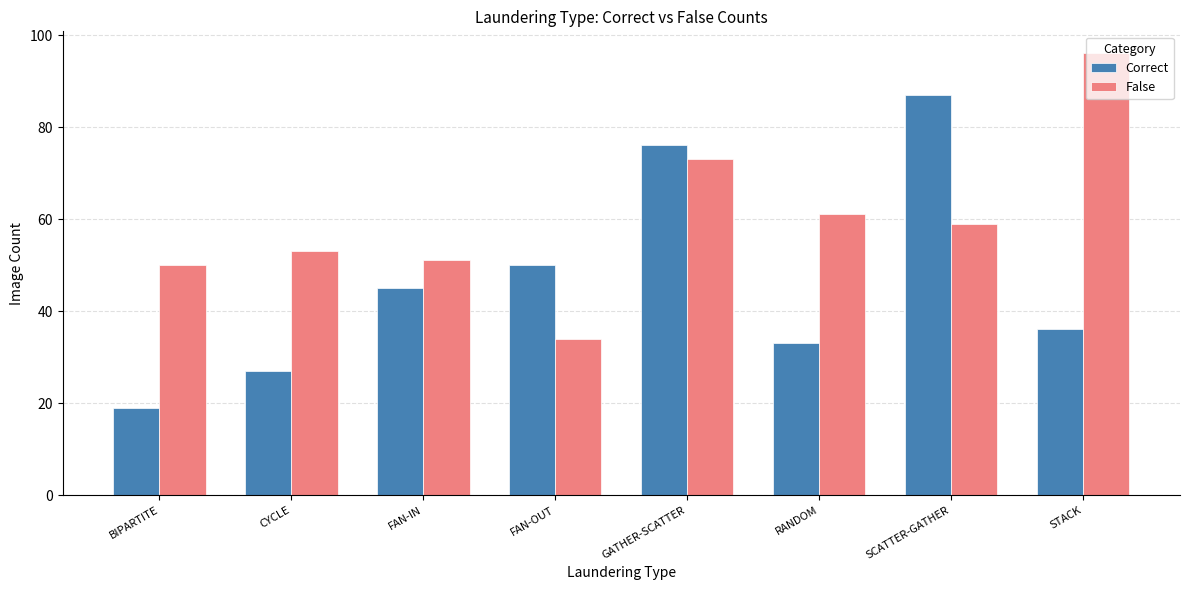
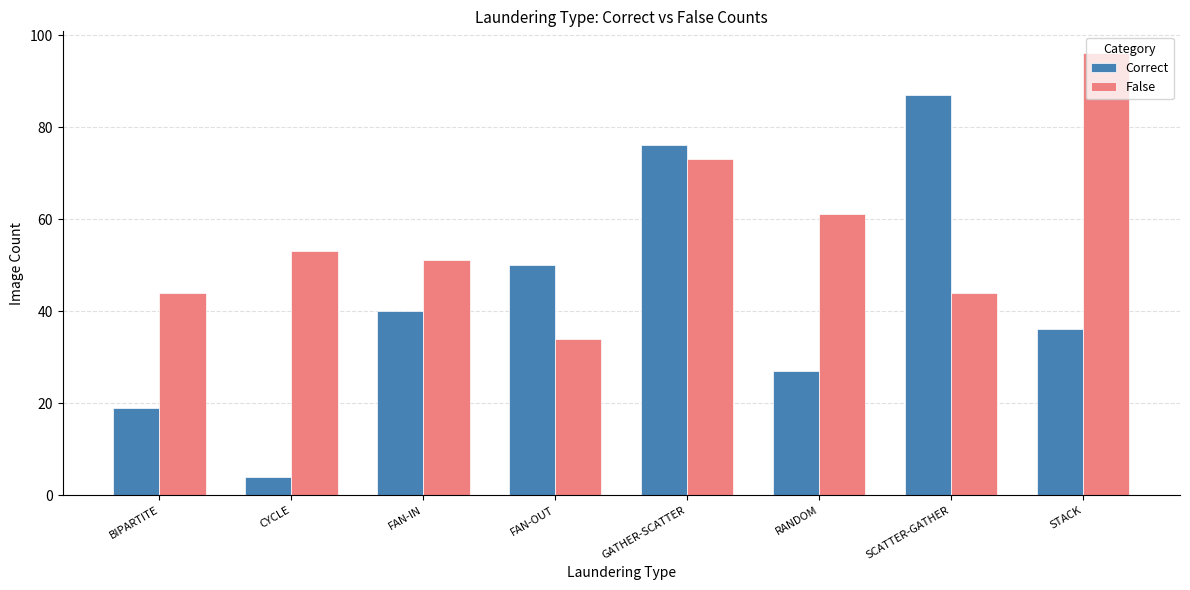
False, BIPARTITE: 50 -> 44
Correct, CYCLE: 27 -> 4
Correct, FAN-IN: 45 -> 40
Correct, RANDOM: 33 -> 27
False, SCATTER-GATHER: 59 -> 44
